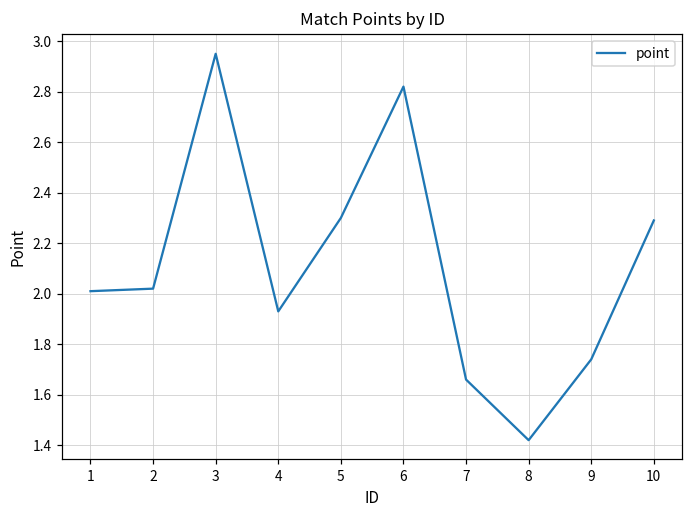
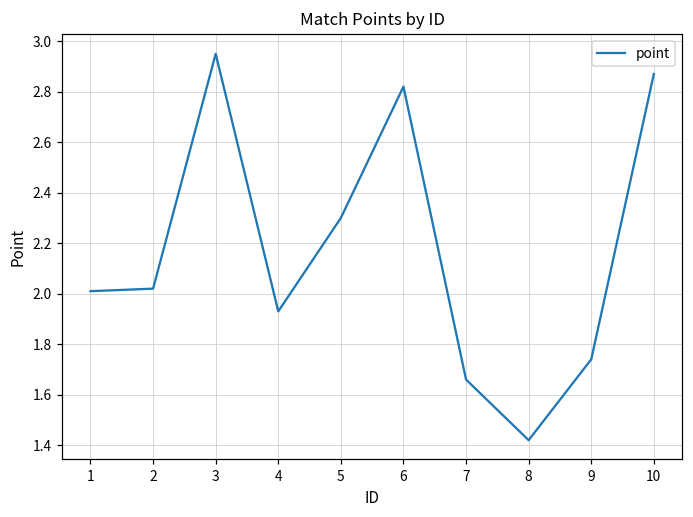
10: 2.29 -> 2.87
